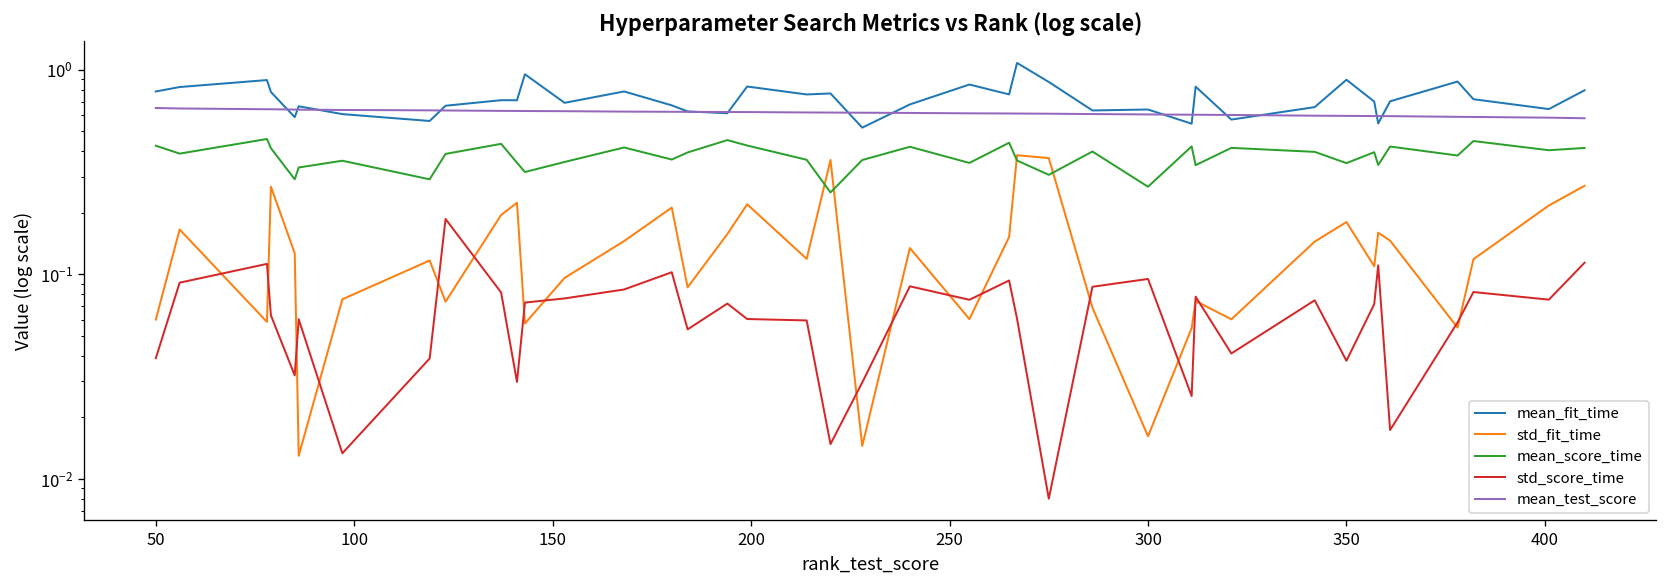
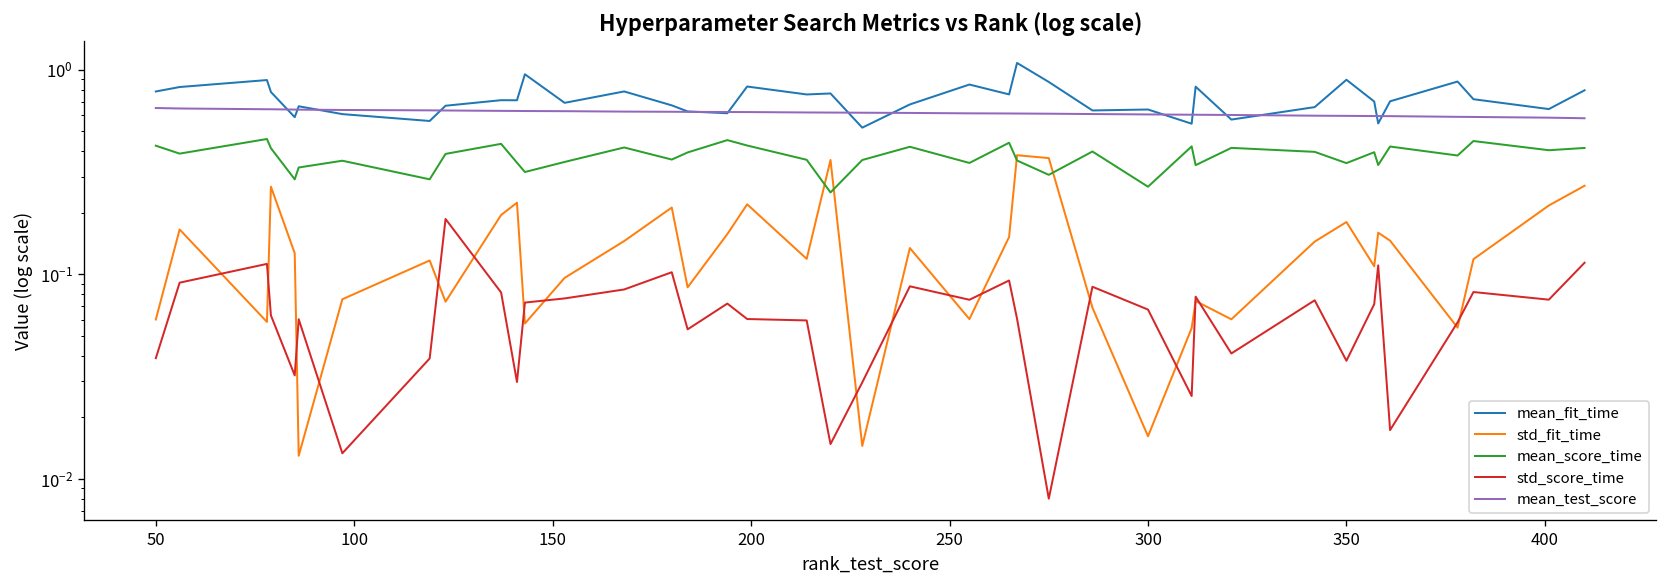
std_score_time, 300: 0.10 -> 0.067
